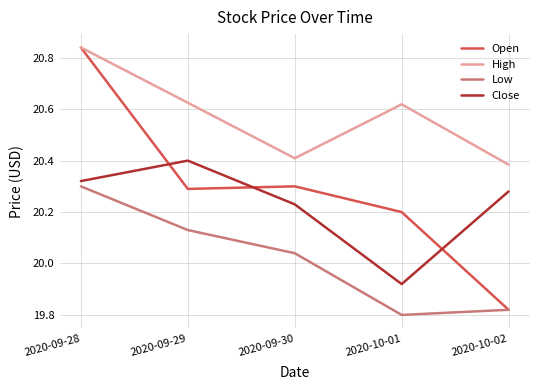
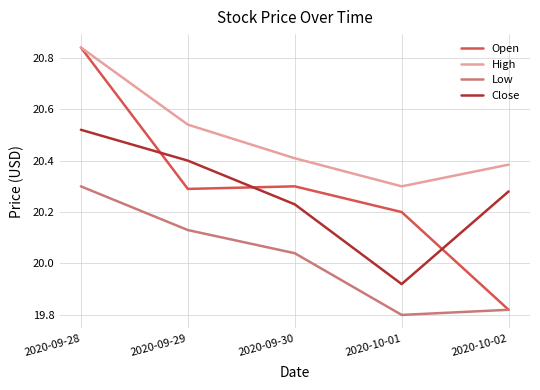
Close, 2020-09-28: 20.32 -> 20.52
High, 2020-09-29: 20.63 -> 20.54
High, 2020-10-01: 20.62 -> 20.30
